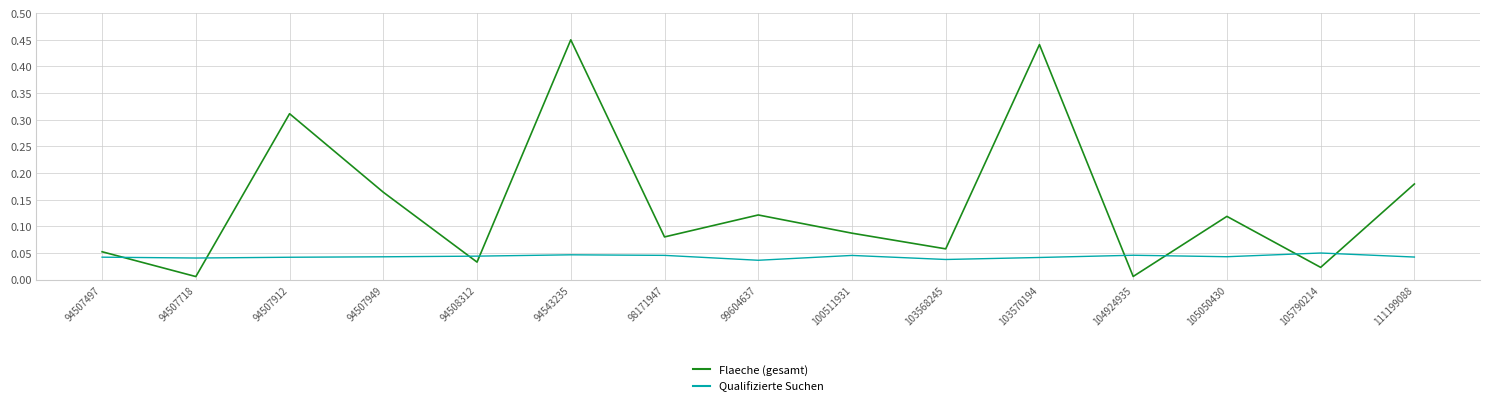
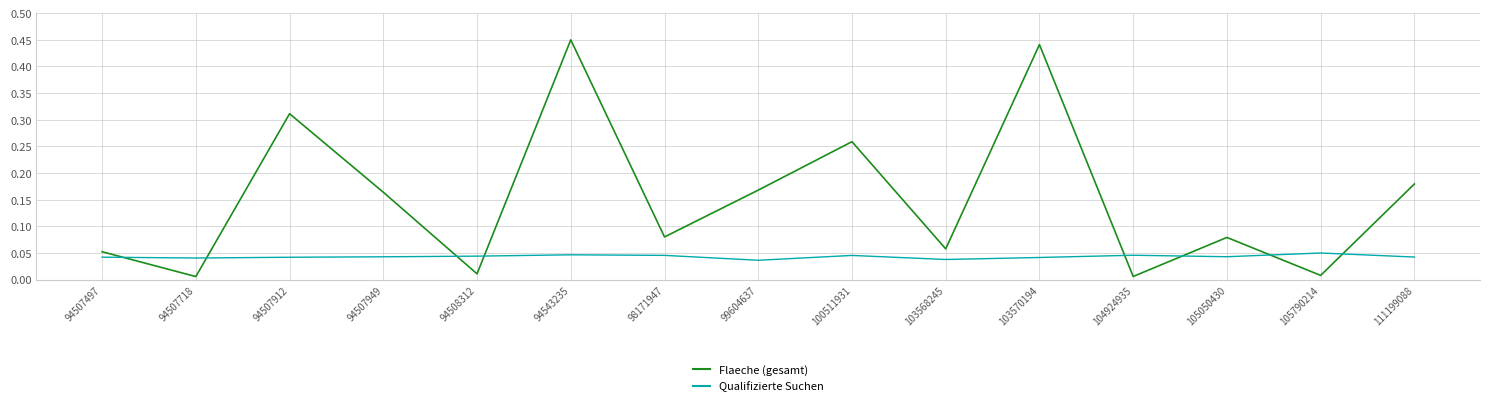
Flaeche (gesamt), 94508312: 0.03 -> 0.01
Flaeche (gesamt), 99604637: 0.12 -> 0.17
Flaeche (gesamt), 100511931: 0.09 -> 0.26
Flaeche (gesamt), 105050430: 0.12 -> 0.08
Flaeche (gesamt), 105790214: 0.02 -> 0.01
